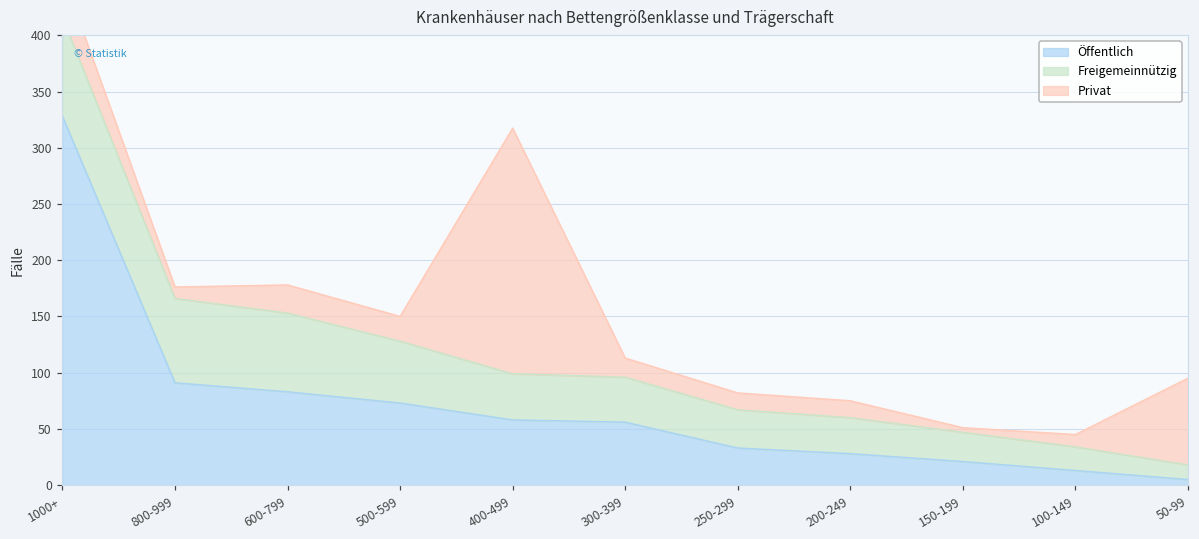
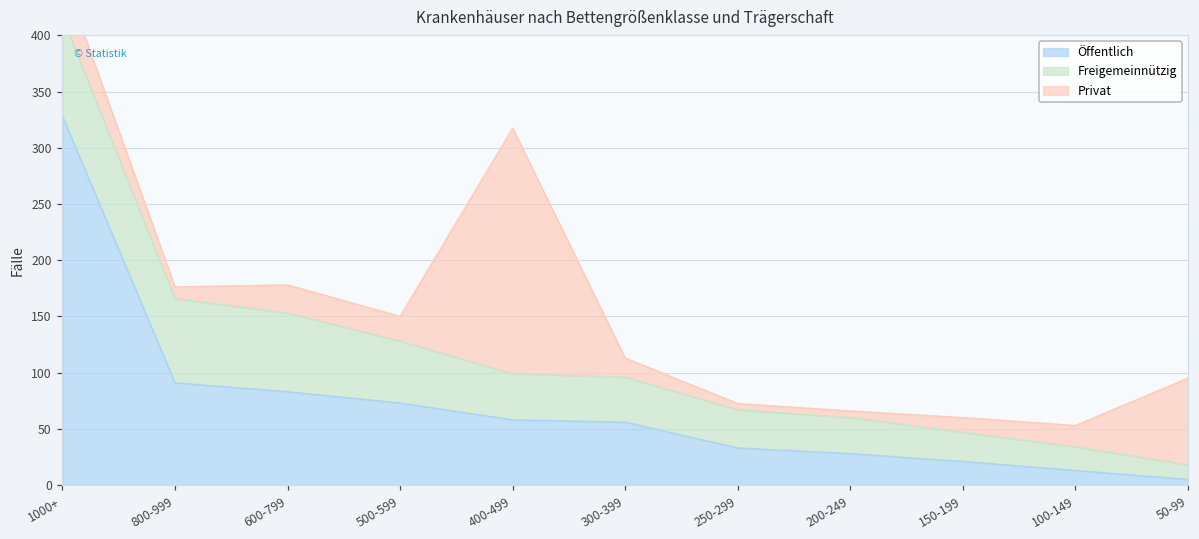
Privat, 250-299: 15 -> 6
Privat, 200-249: 15 -> 6
Privat, 150-199: 4 -> 13
Privat, 100-149: 11 -> 19
